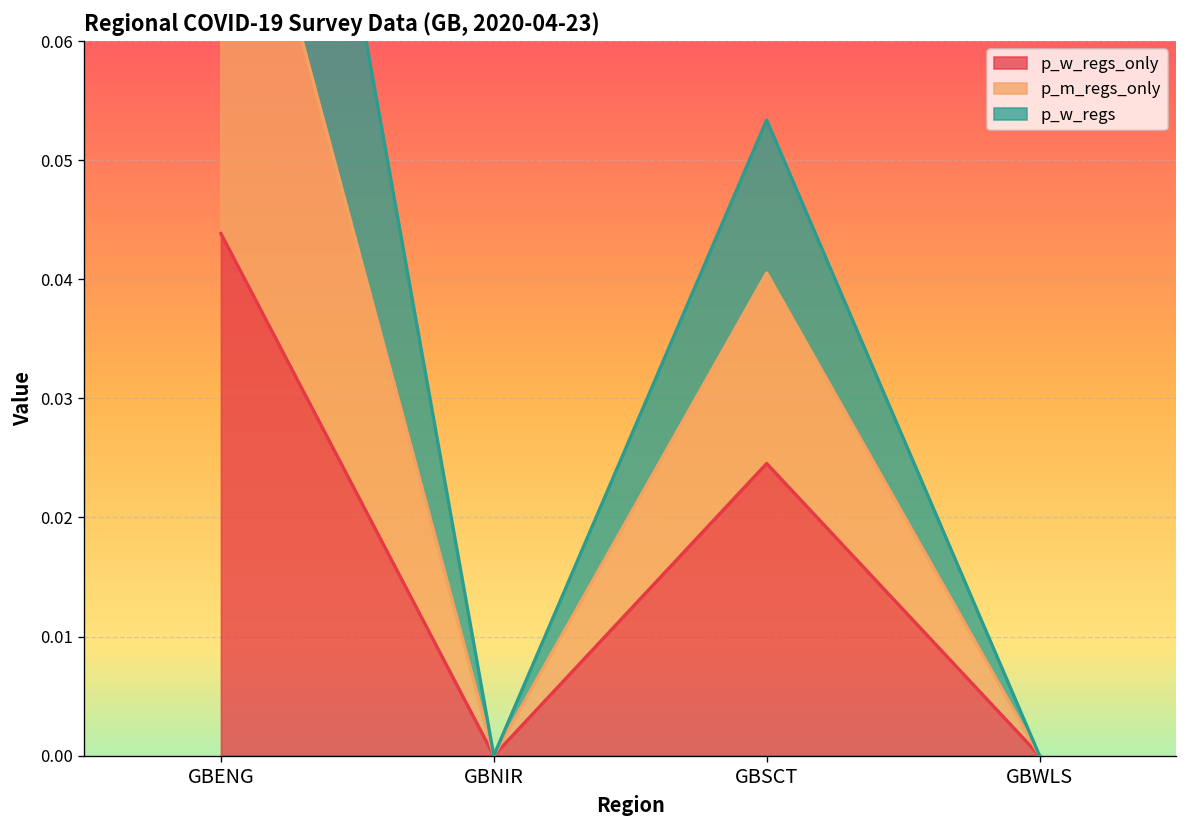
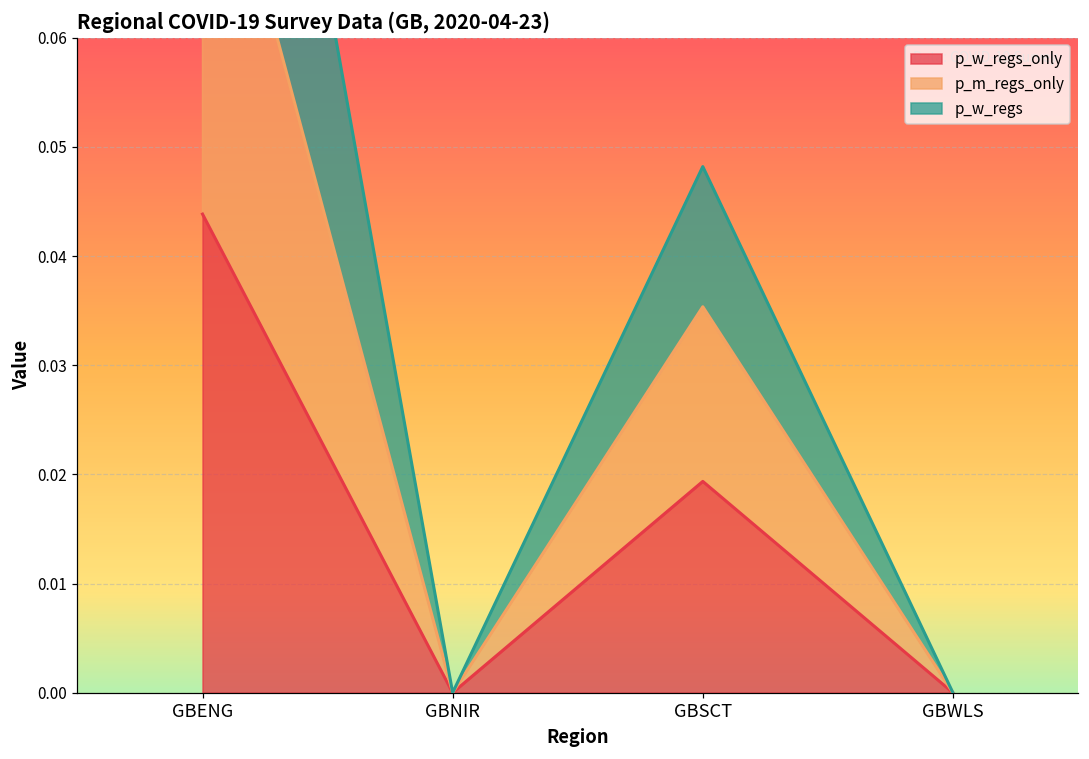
p_w_regs_only, GBSCT: 0.025 -> 0.019
